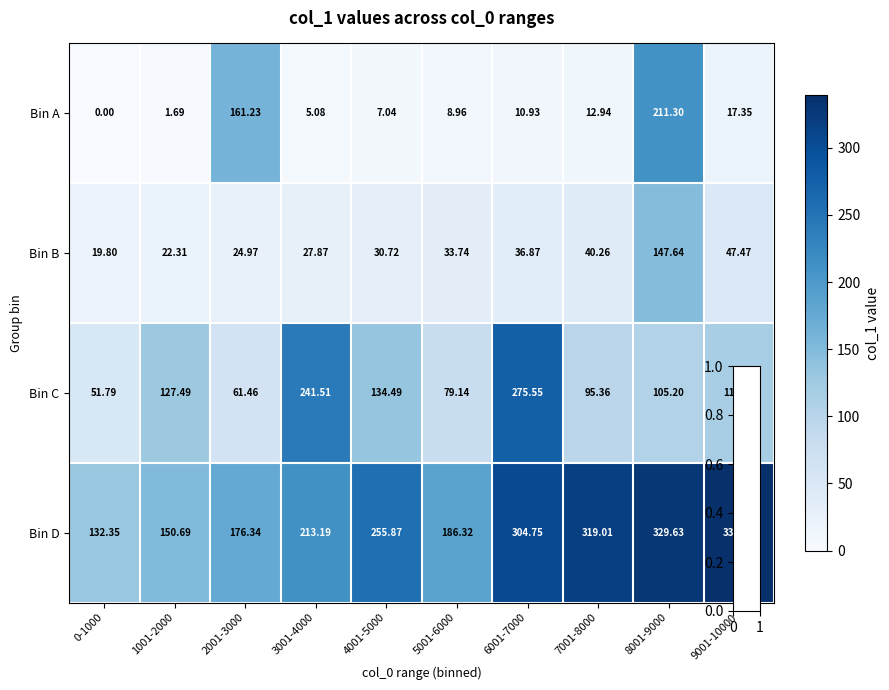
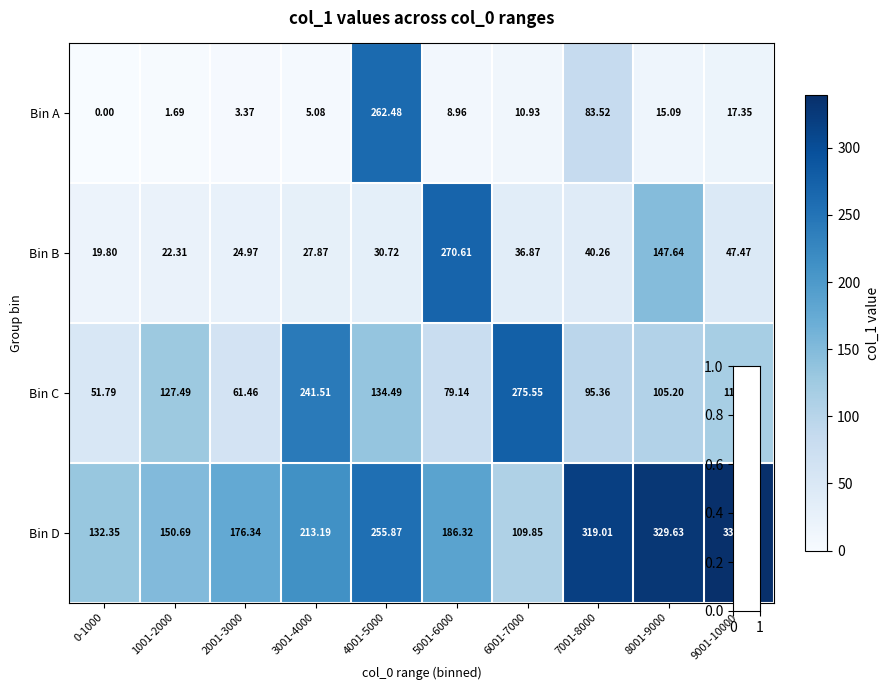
Bin A, 2001-3000: 161.23 -> 3.37
Bin A, 4001-5000: 7.04 -> 262.48
Bin A, 7001-8000: 12.94 -> 83.52
Bin A, 8001-9000: 211.30 -> 15.09
Bin B, 5001-6000: 33.74 -> 270.61
Bin D, 6001-7000: 304.75 -> 109.85
